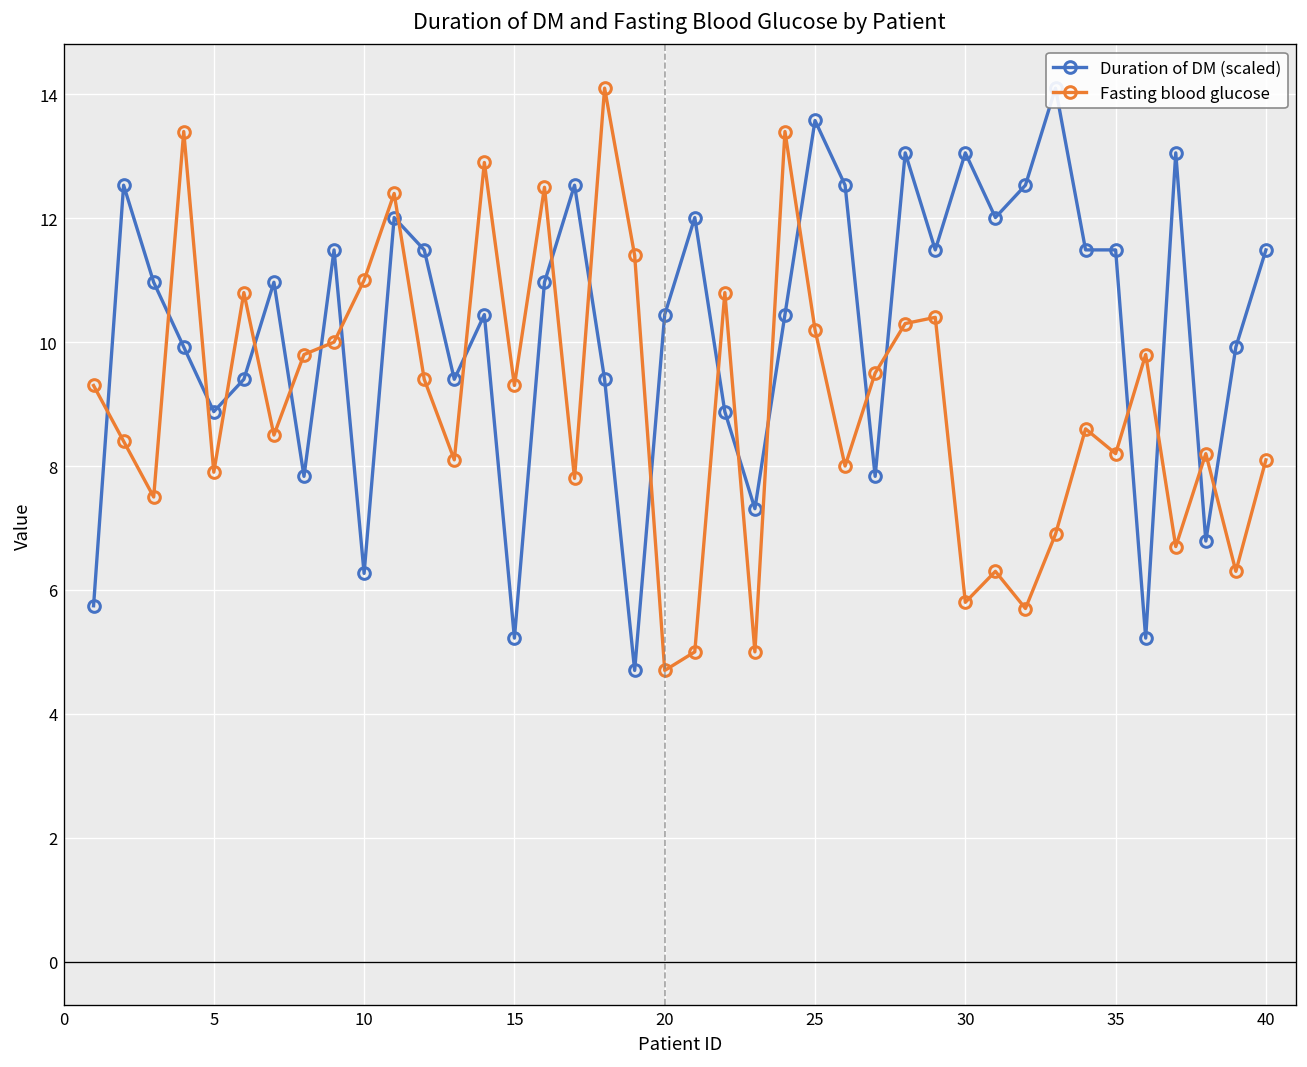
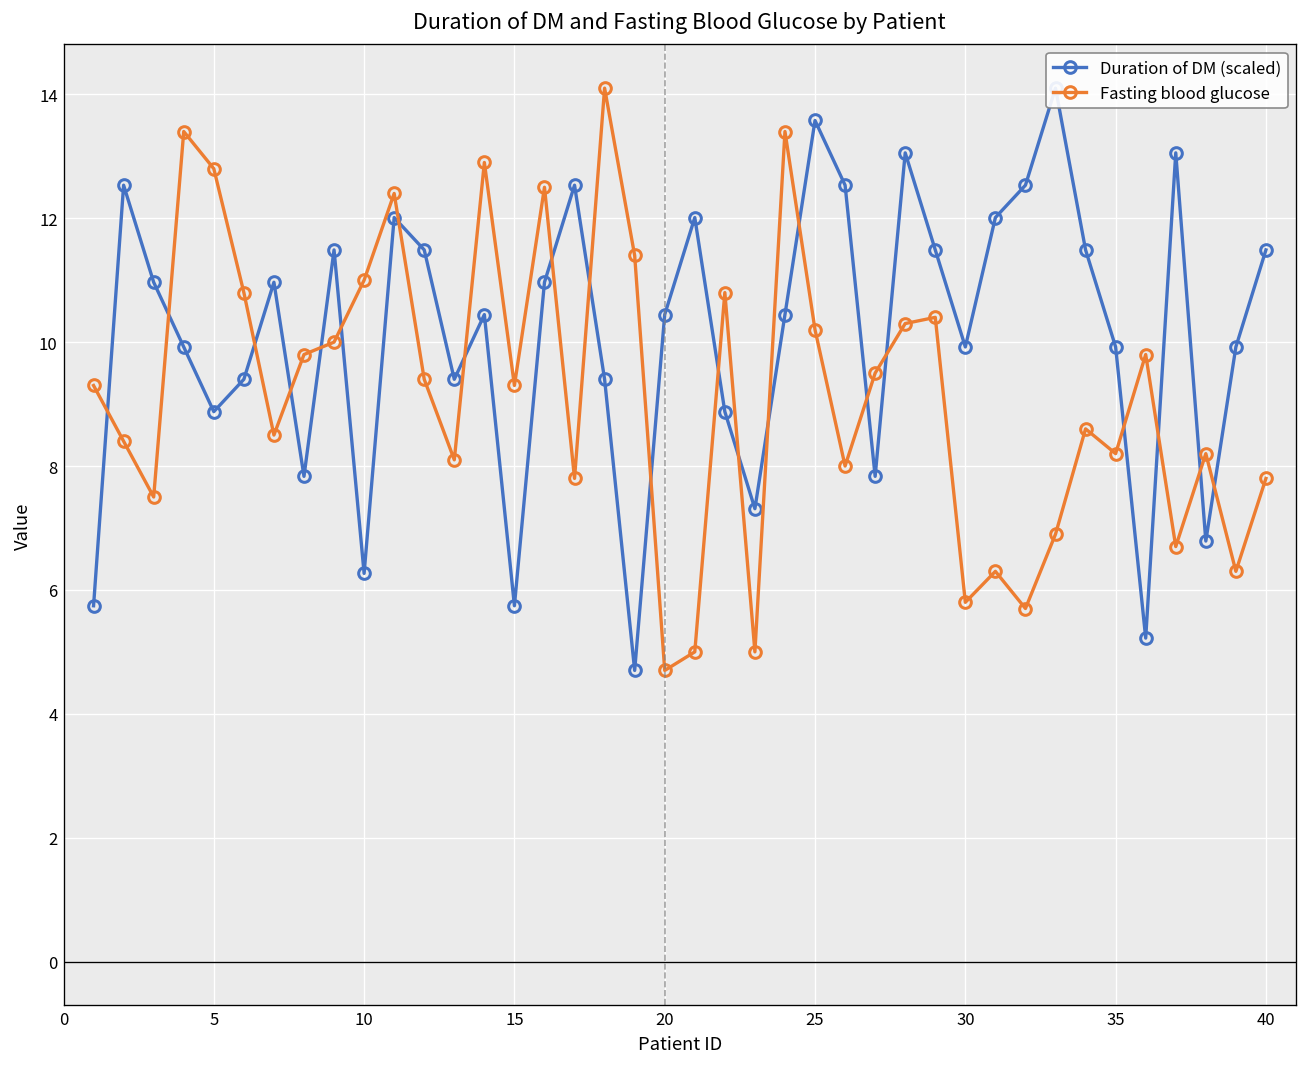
Fasting blood glucose, 5: 7.9 -> 12.8
Duration of DM (scaled), 15: 5.2 -> 5.7
Duration of DM (scaled), 30: 13.1 -> 9.9
Duration of DM (scaled), 35: 11.5 -> 9.9
Fasting blood glucose, 40: 8.1 -> 7.8
